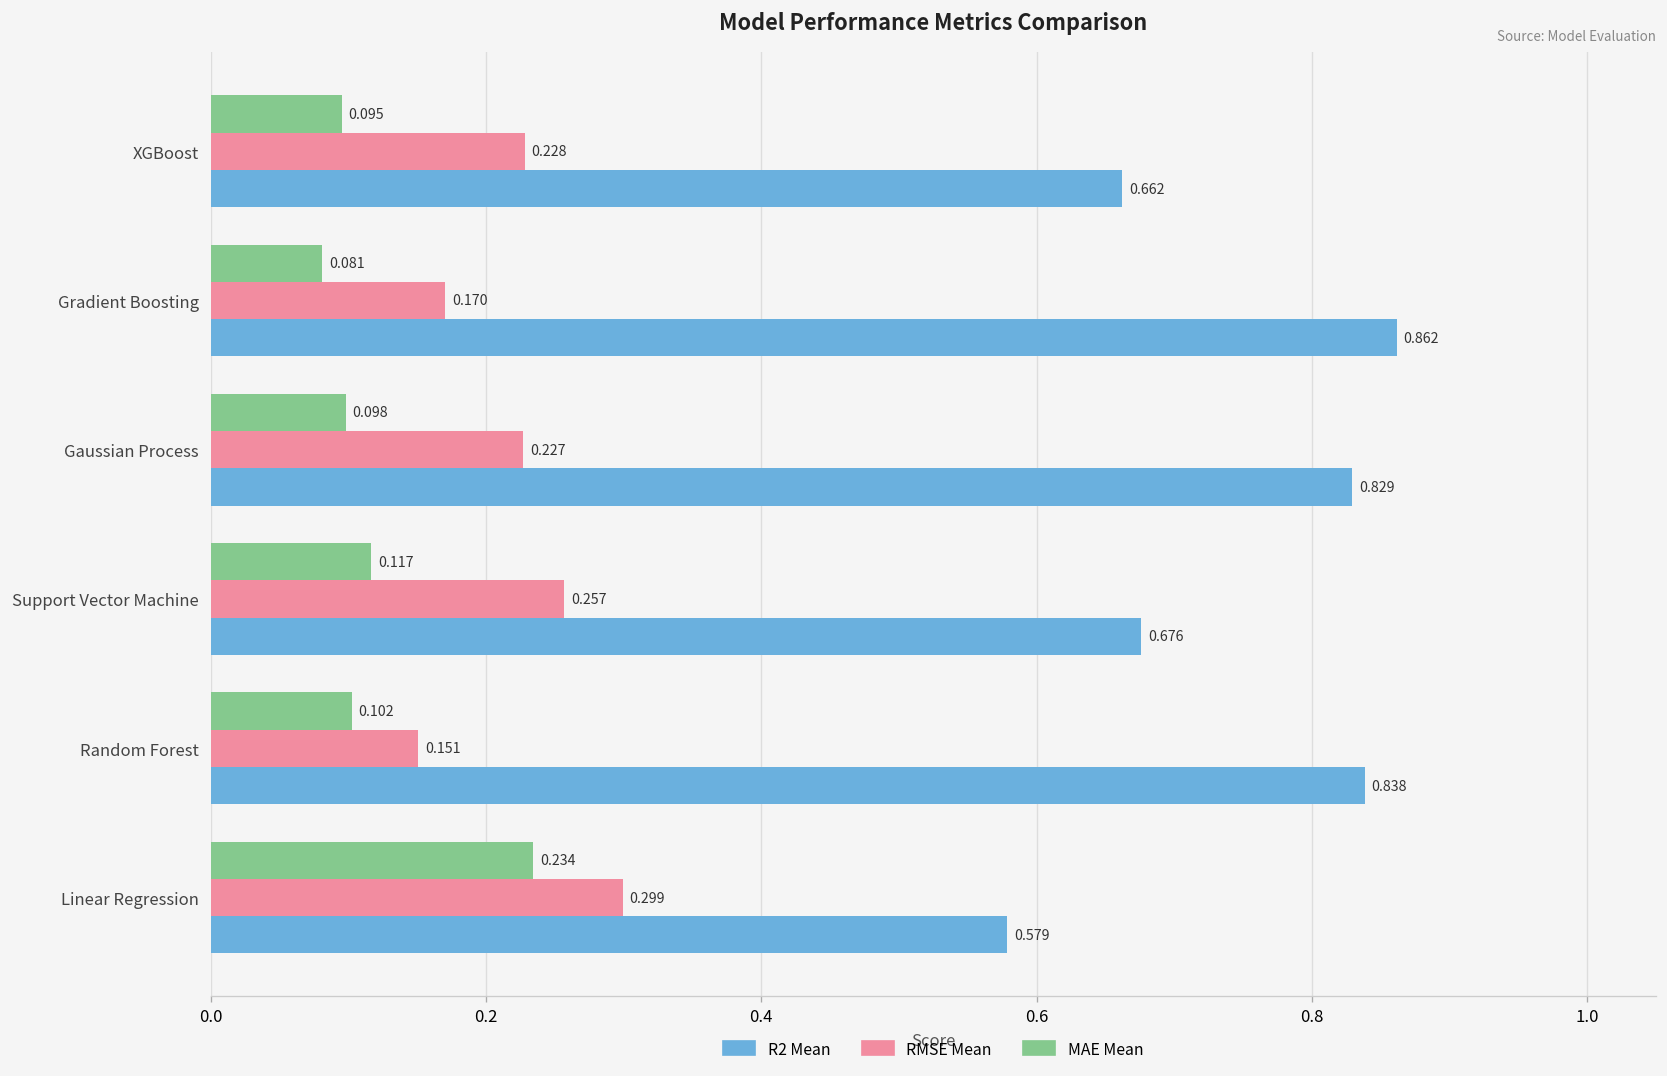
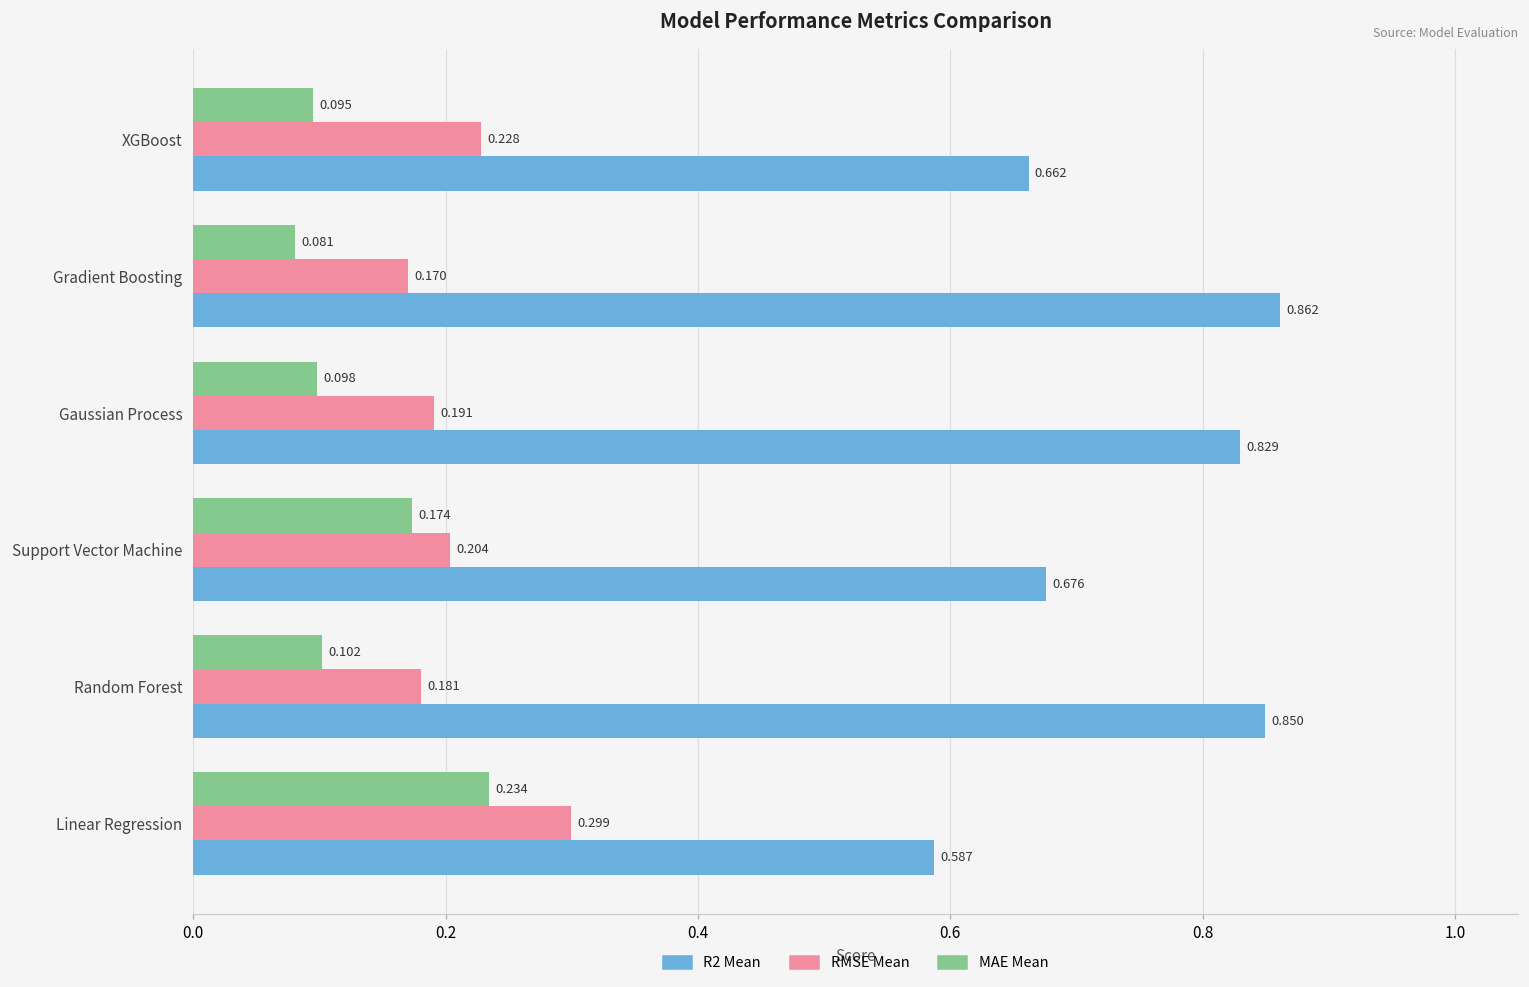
RMSE Mean, Gaussian Process: 0.227 -> 0.191
MAE Mean, Support Vector Machine: 0.117 -> 0.174
RMSE Mean, Support Vector Machine: 0.257 -> 0.204
RMSE Mean, Random Forest: 0.151 -> 0.181
R2 Mean, Random Forest: 0.838 -> 0.850
R2 Mean, Linear Regression: 0.579 -> 0.587
